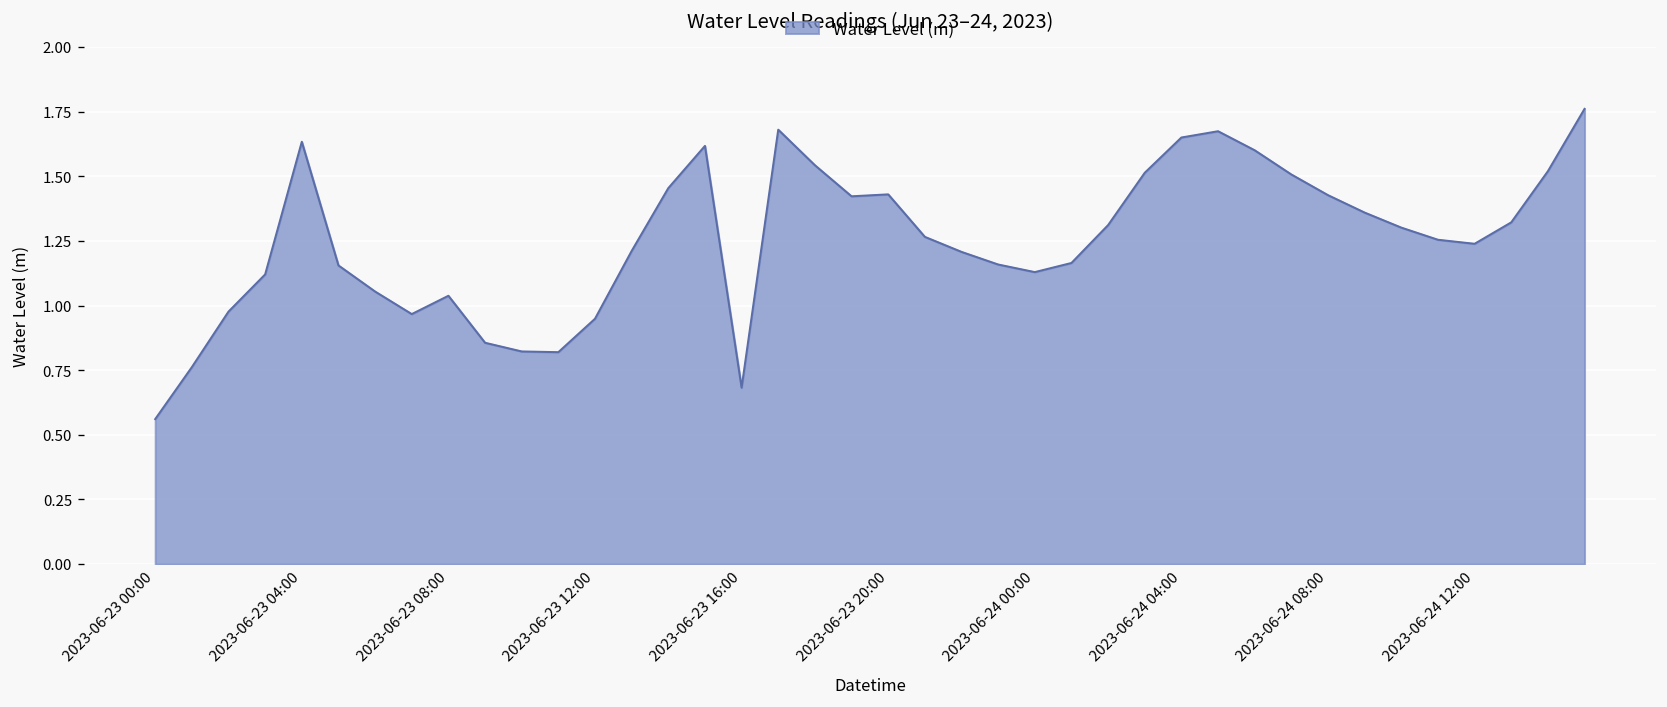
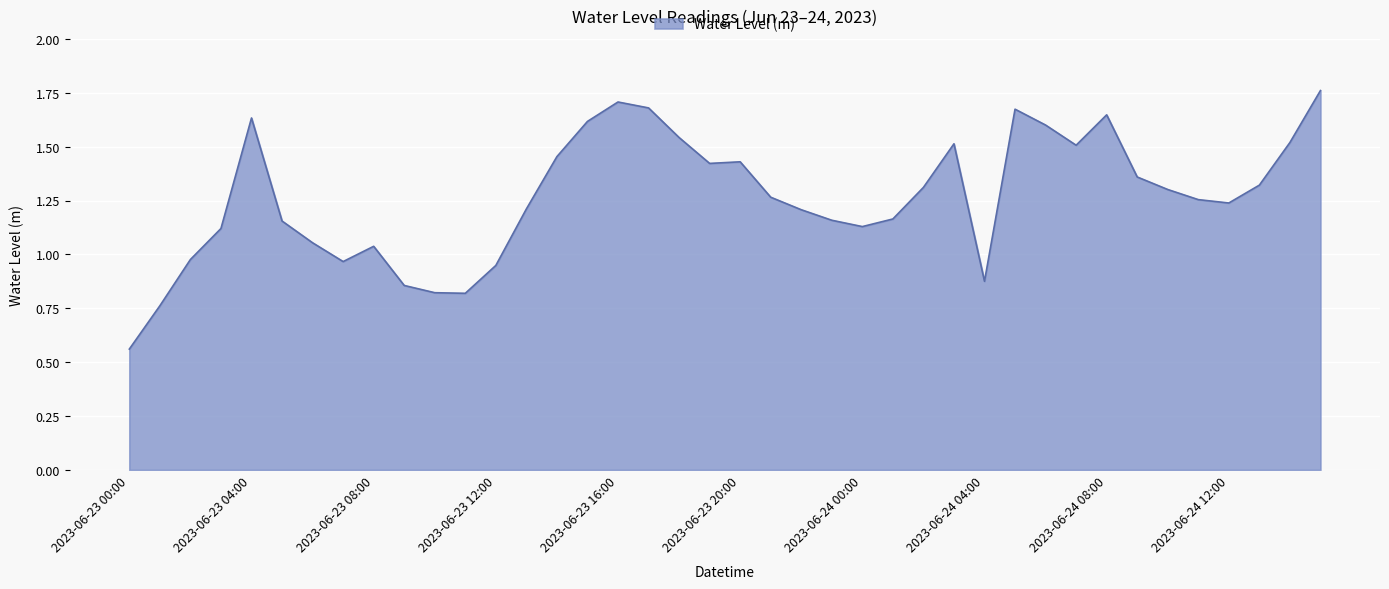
2023-06-23 16:00: 0.68 -> 1.71
2023-06-24 04:00: 1.65 -> 0.88
2023-06-24 08:00: 1.43 -> 1.65
